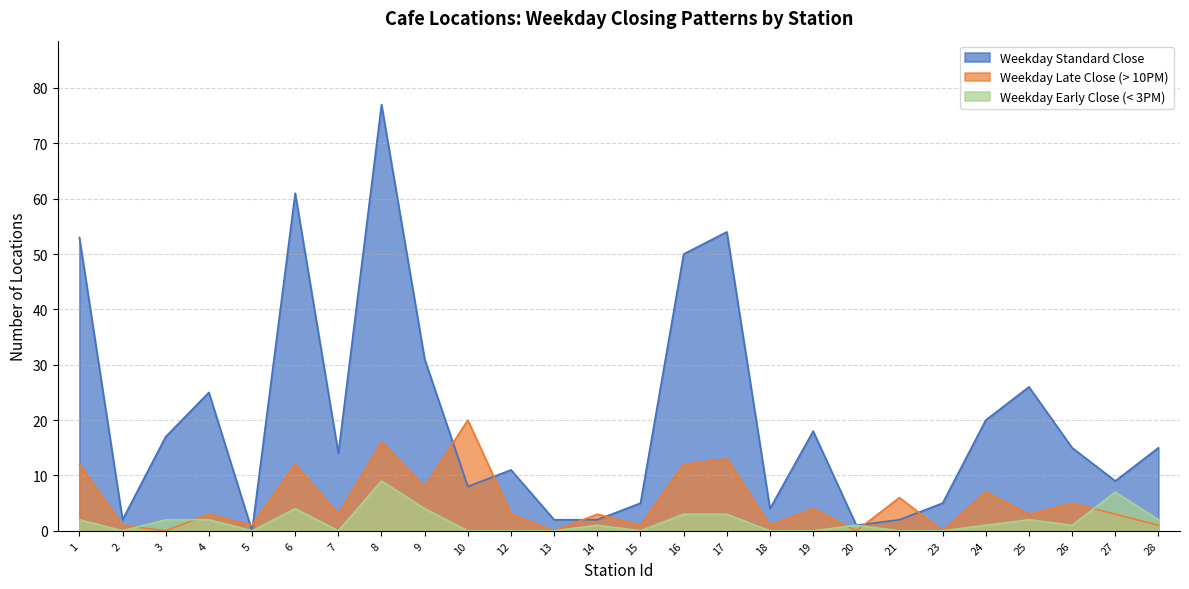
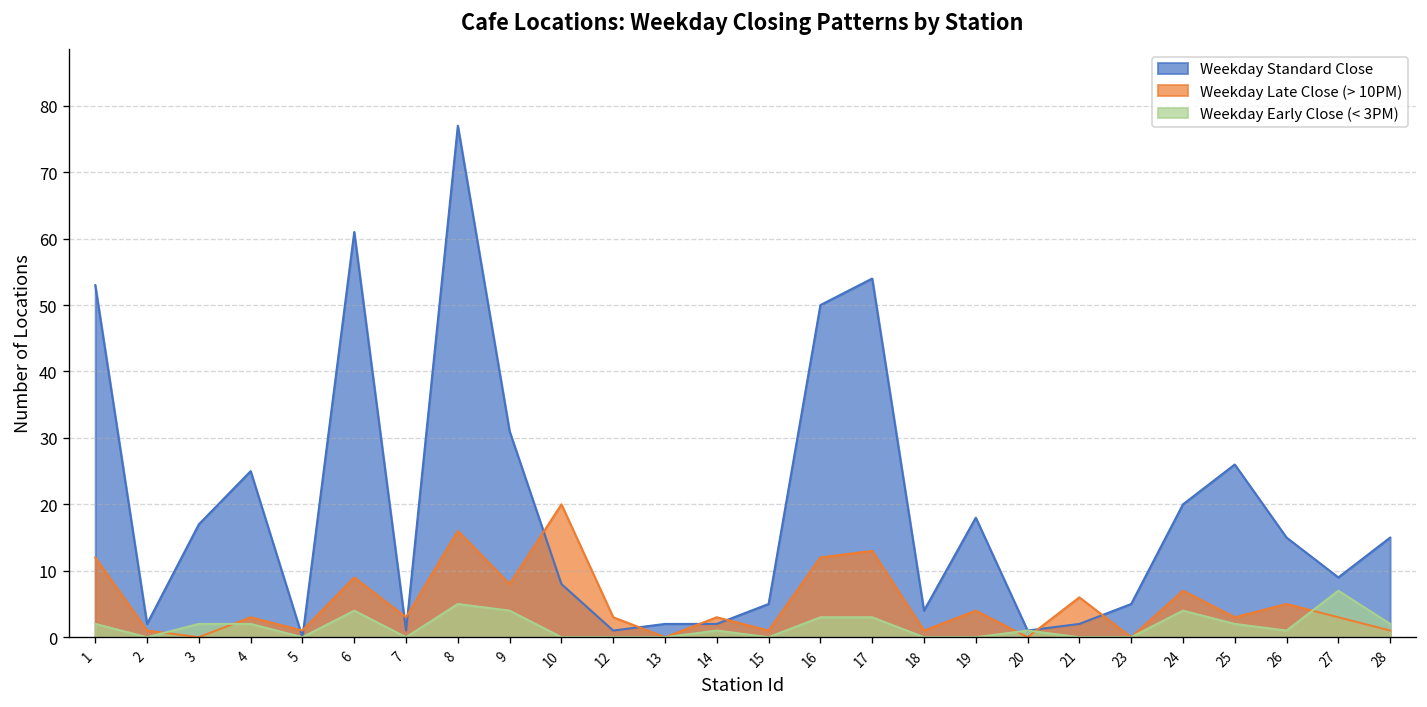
Weekday Late Close (> 10PM), 6: 12 -> 9
Weekday Standard Close, 7: 14 -> 1
Weekday Early Close (< 3PM), 8: 9 -> 5
Weekday Standard Close, 12: 11 -> 1
Weekday Early Close (< 3PM), 24: 1 -> 4
